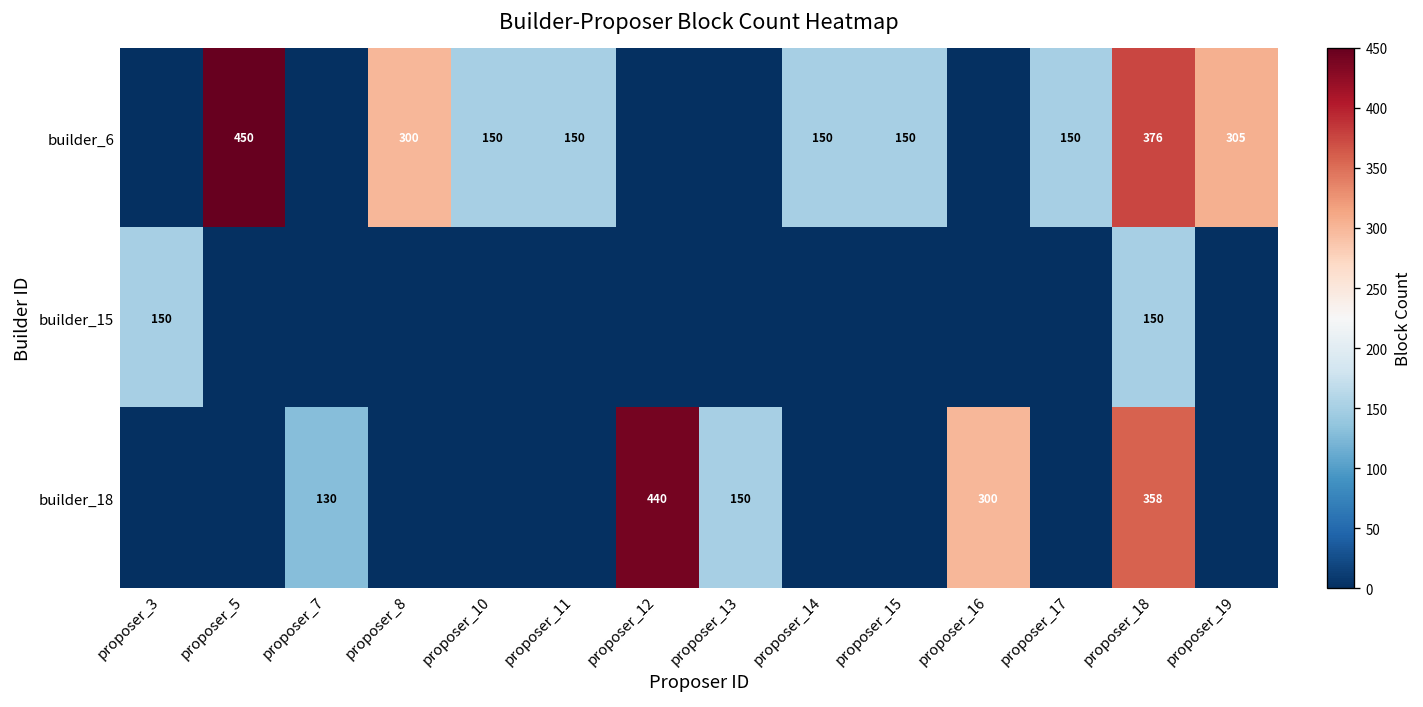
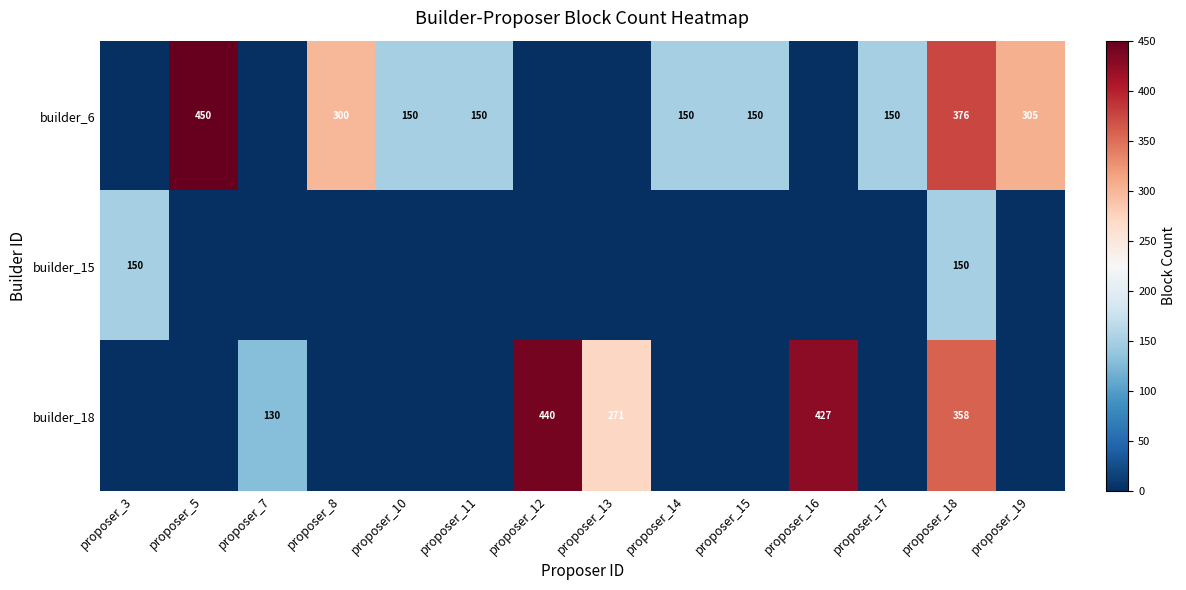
builder_18, proposer_13: 150 -> 271
builder_18, proposer_16: 300 -> 427
